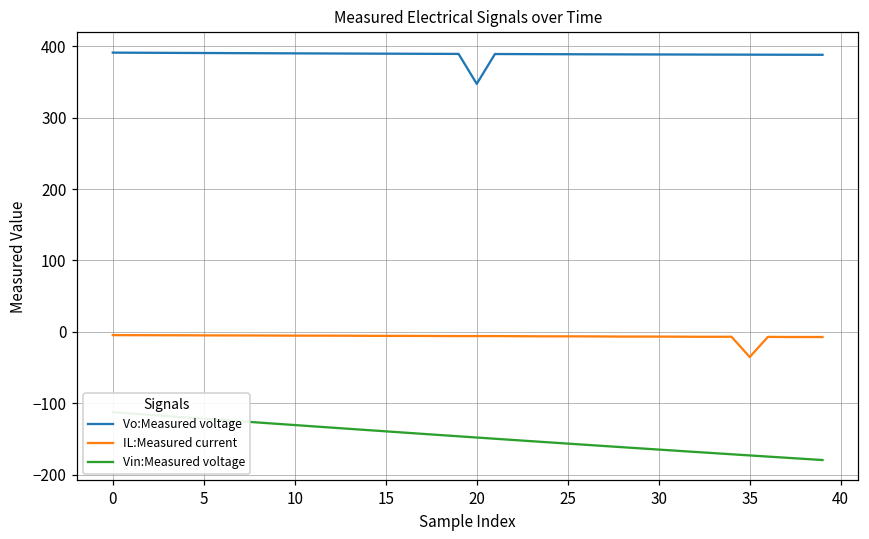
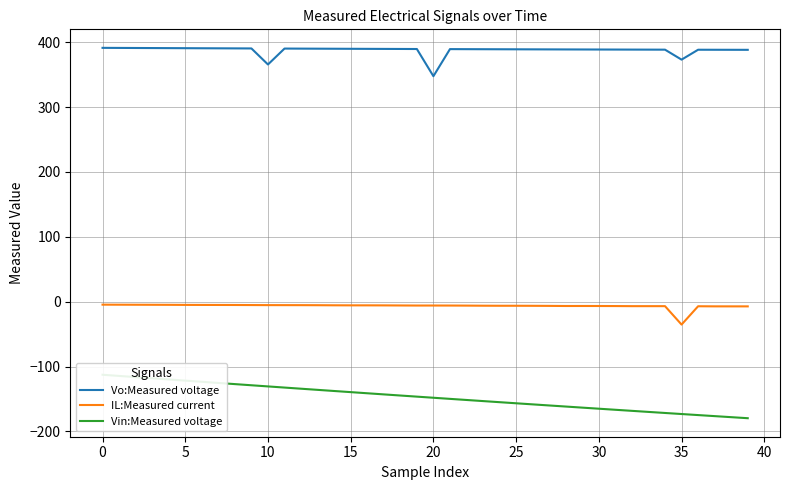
Vo:Measured voltage, 10: 390 -> 370
Vo:Measured voltage, 35: 390 -> 370
